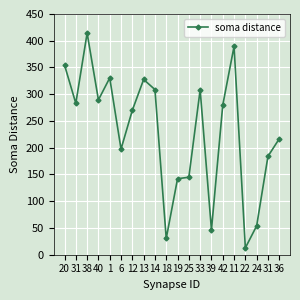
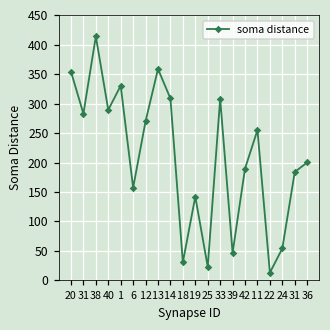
6: 200 -> 160
13: 330 -> 360
25: 140 -> 20
42: 280 -> 190
11: 390 -> 260
36: 220 -> 200
